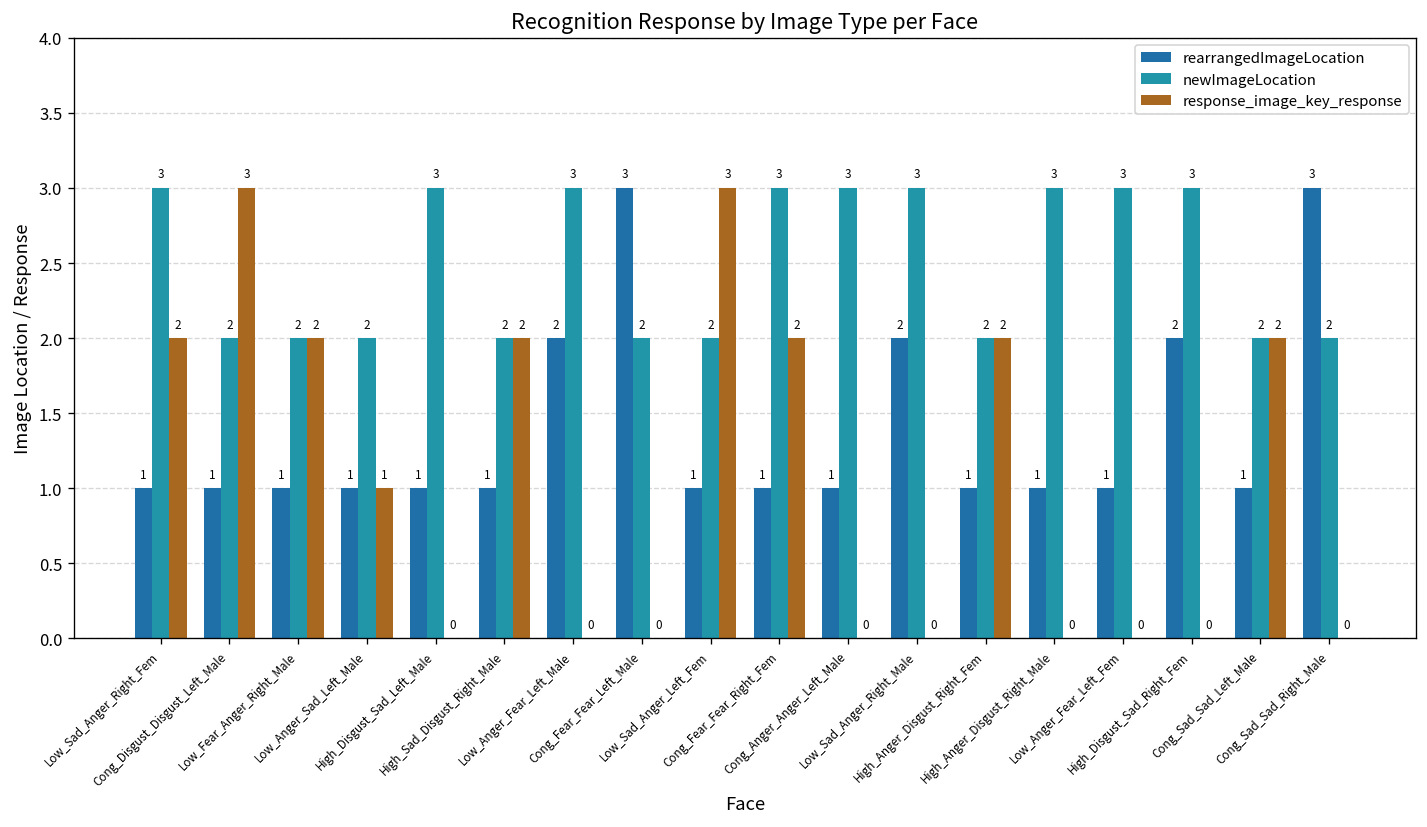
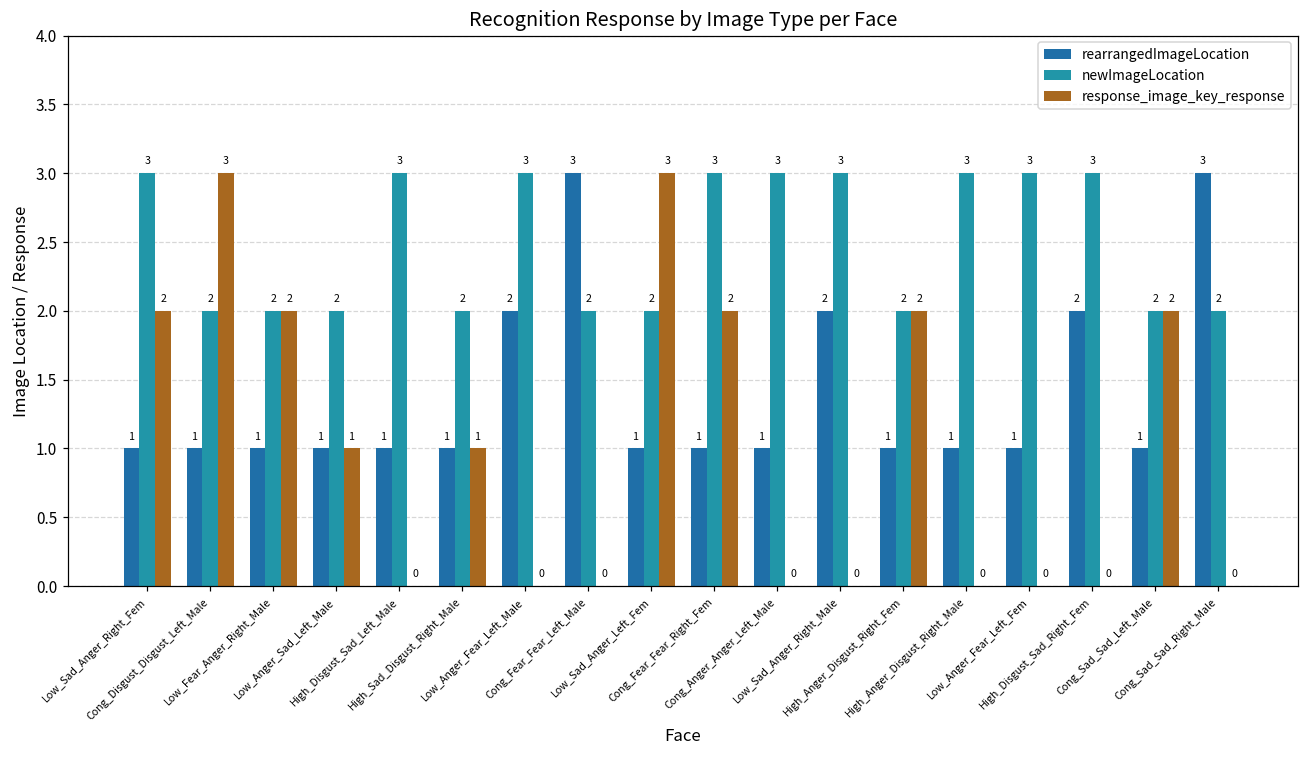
response_image_key_response, High_Sad_Disgust_Right_Male: 2 -> 1
